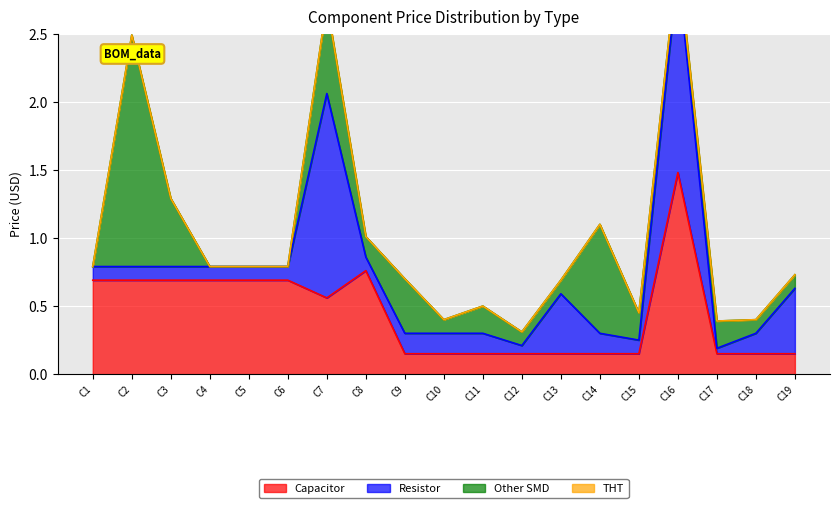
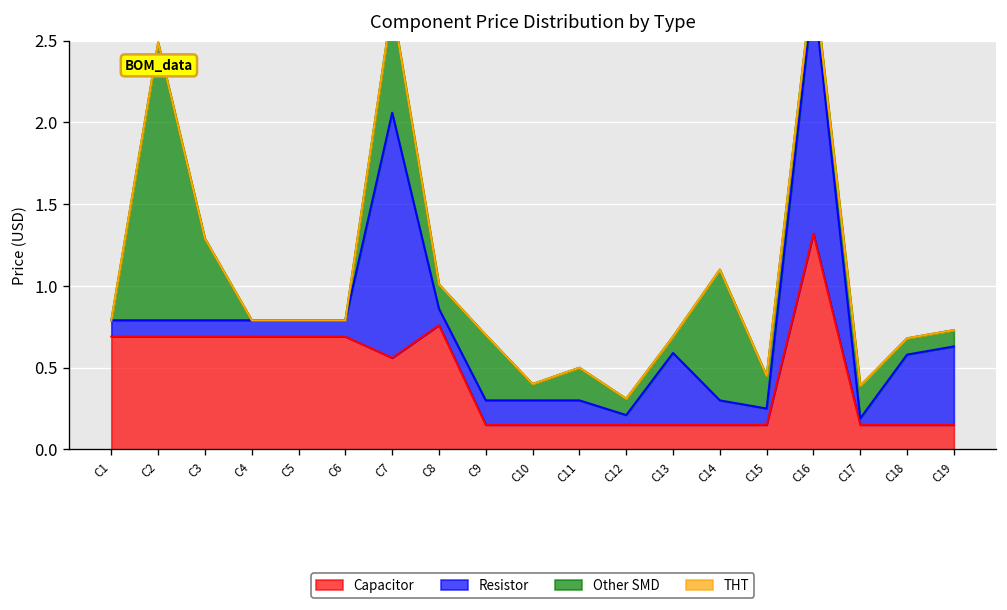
Capacitor, C16: 1.48 -> 1.32
Resistor, C18: 0.15 -> 0.43
